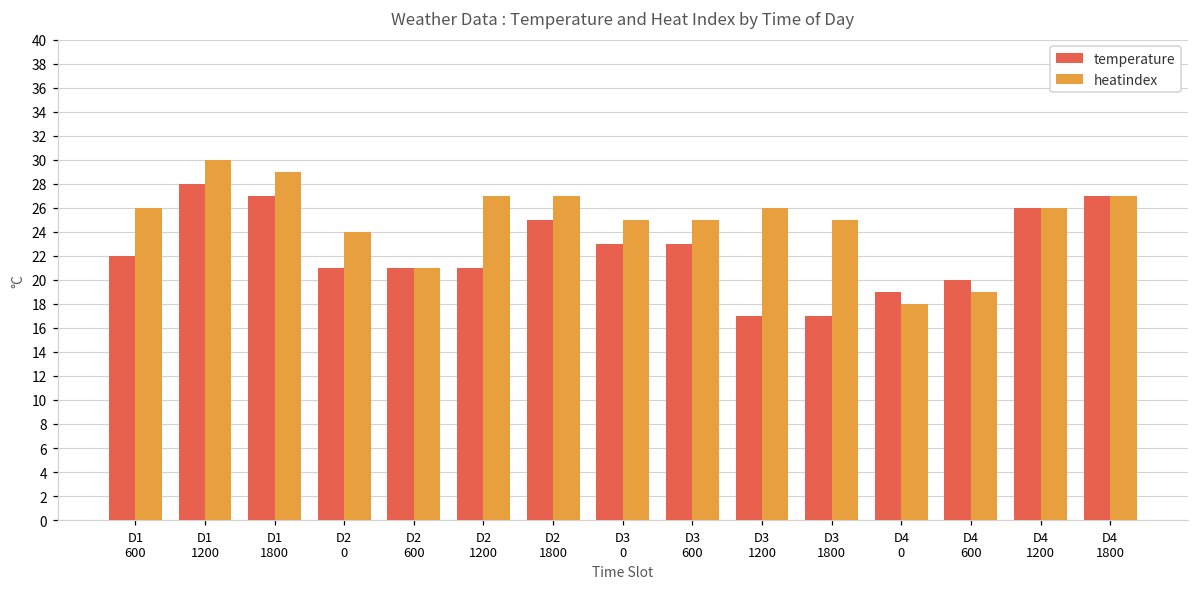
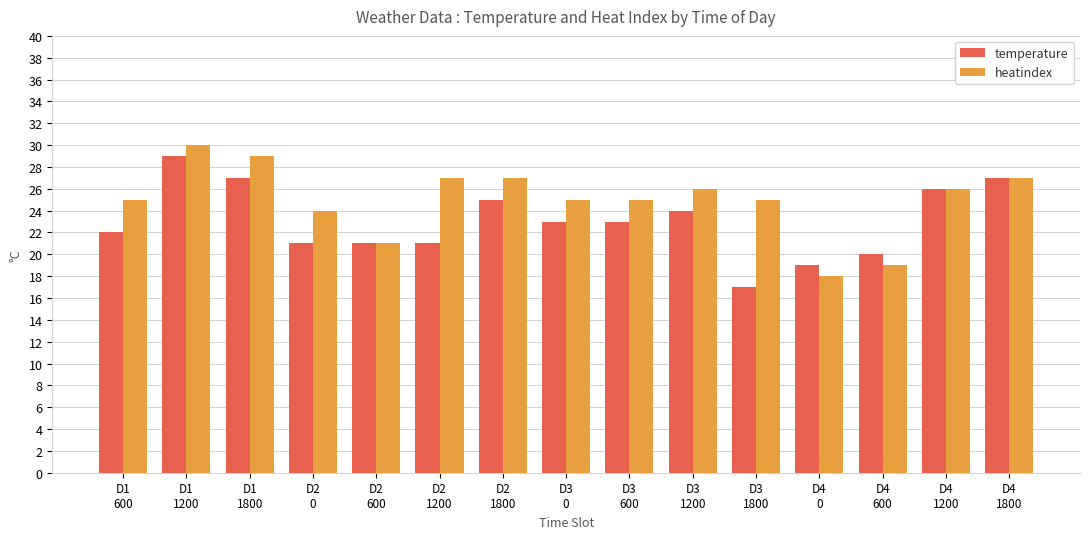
heatindex, D1 600: 26 -> 25
temperature, D1 1200: 28 -> 29
temperature, D3 1200: 17 -> 24
